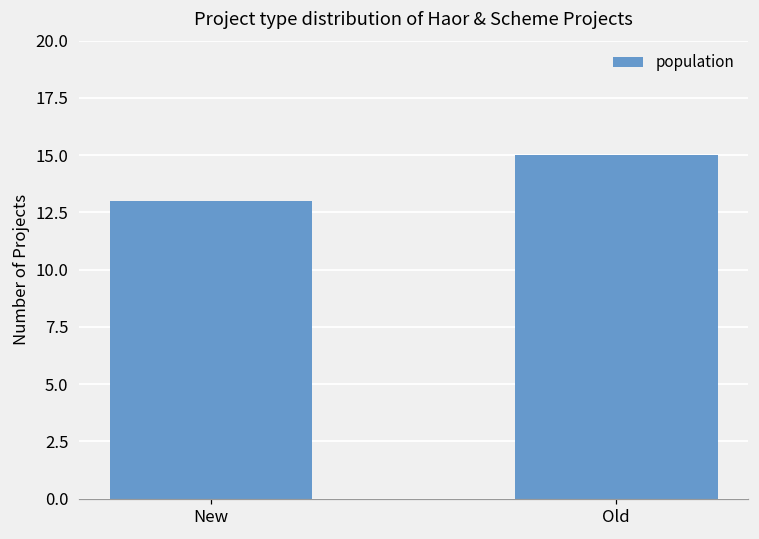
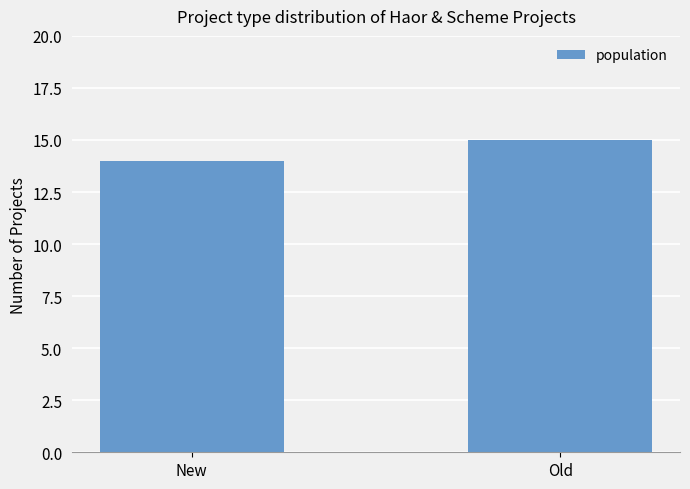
New: 13 -> 14
